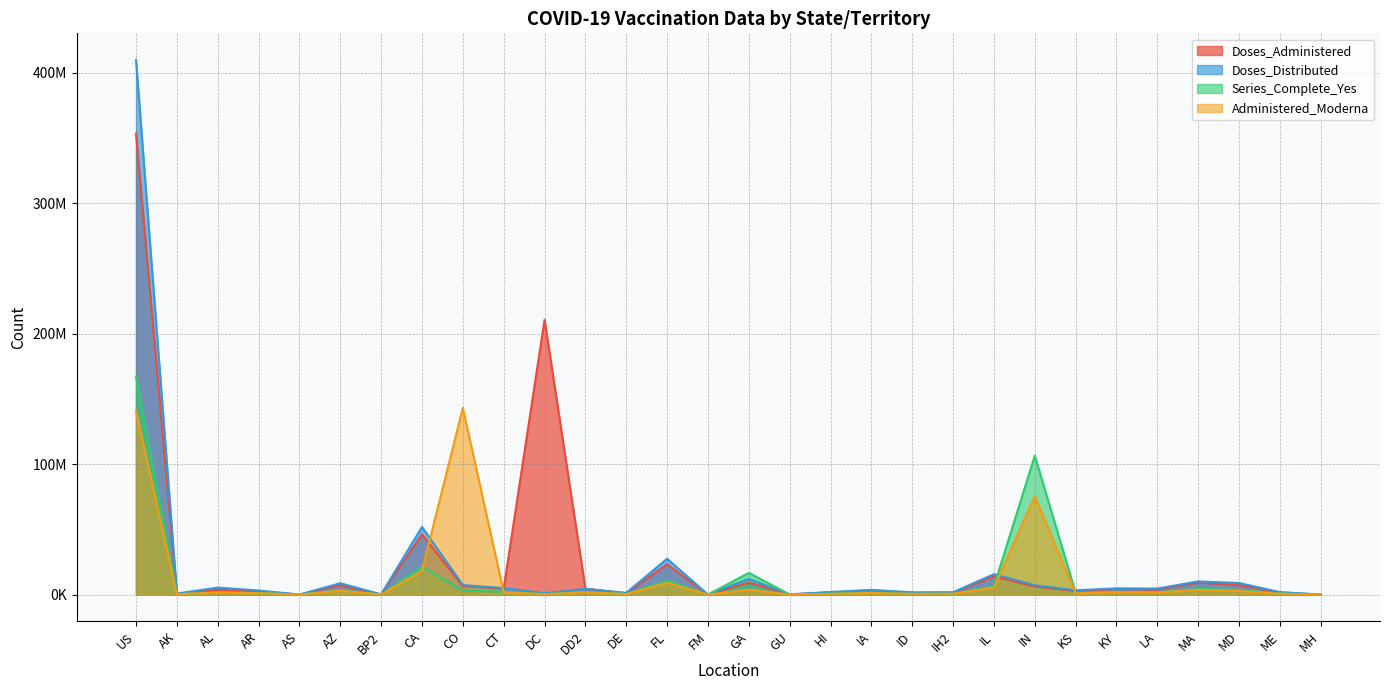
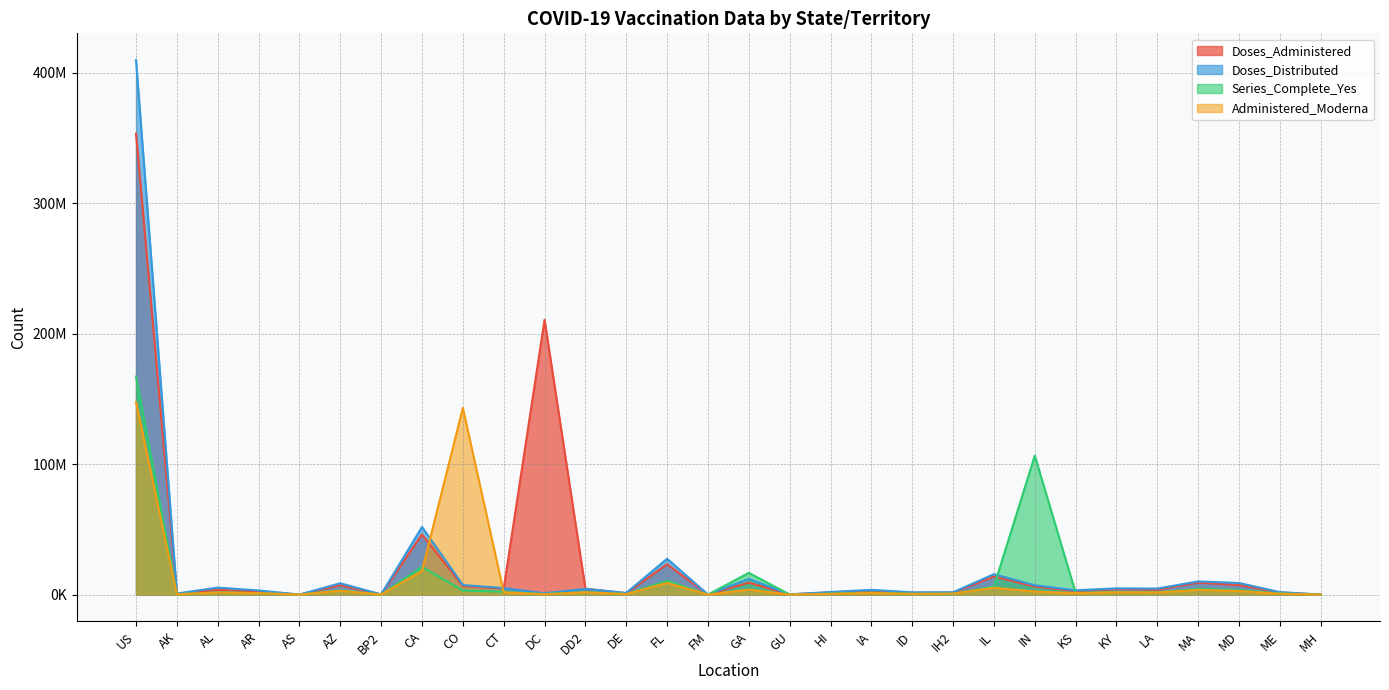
Administered_Moderna, US: 141000000 -> 147000000
Administered_Moderna, IN: 75000000 -> 2000000
